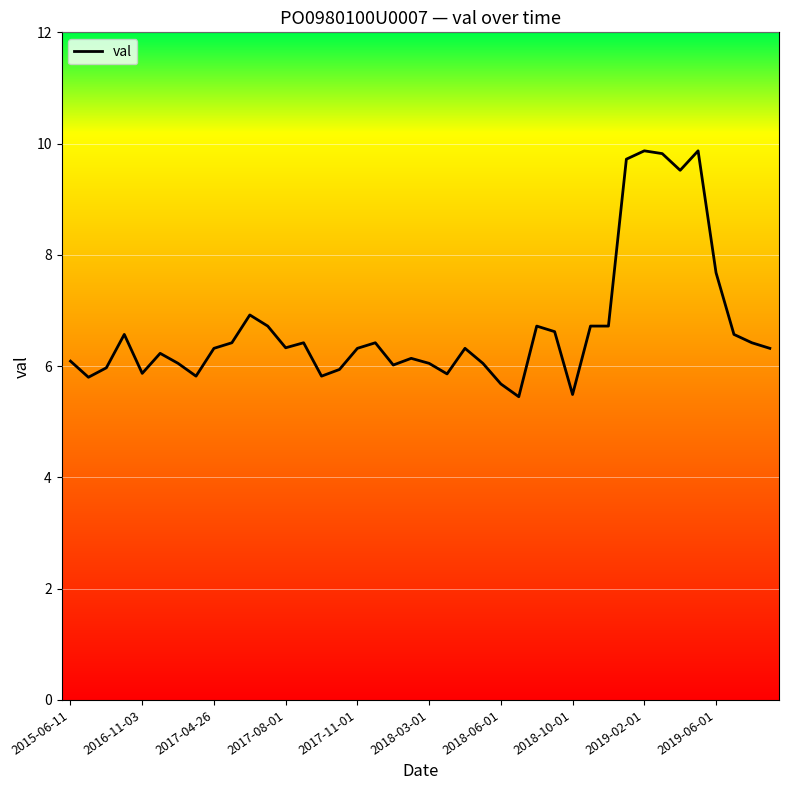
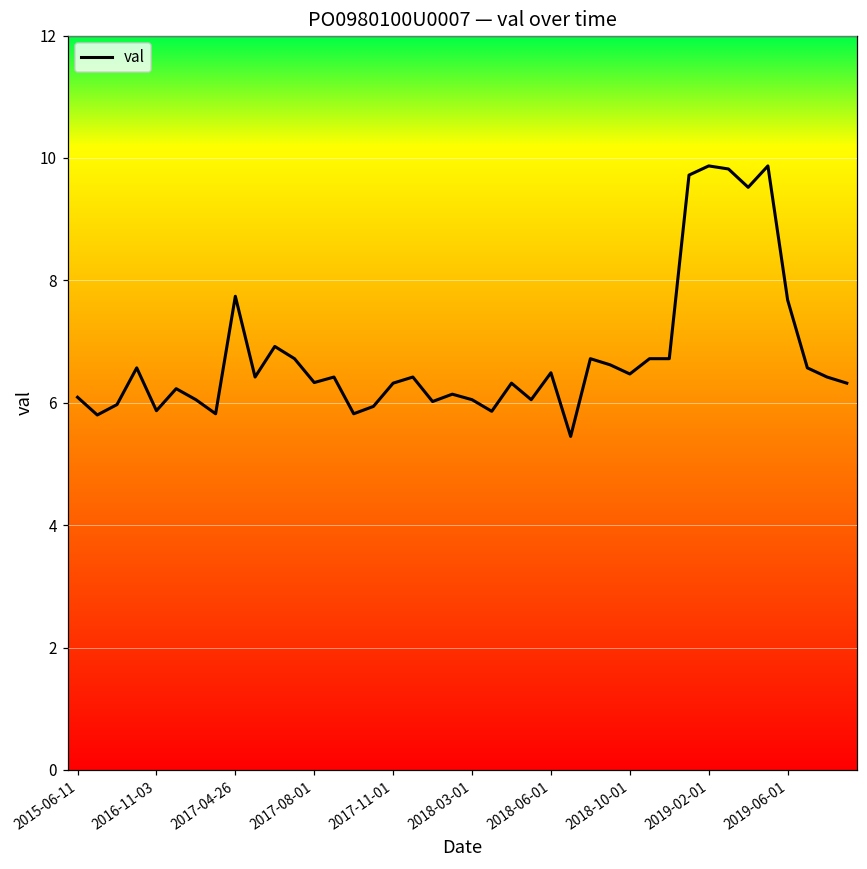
2017-04-26: 6.3 -> 7.7
2018-06-01: 5.7 -> 6.5
2018-10-01: 5.5 -> 6.5
